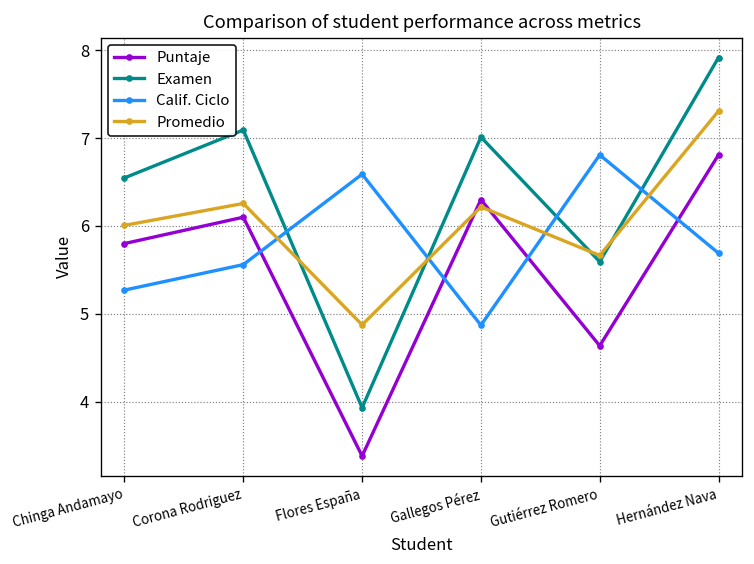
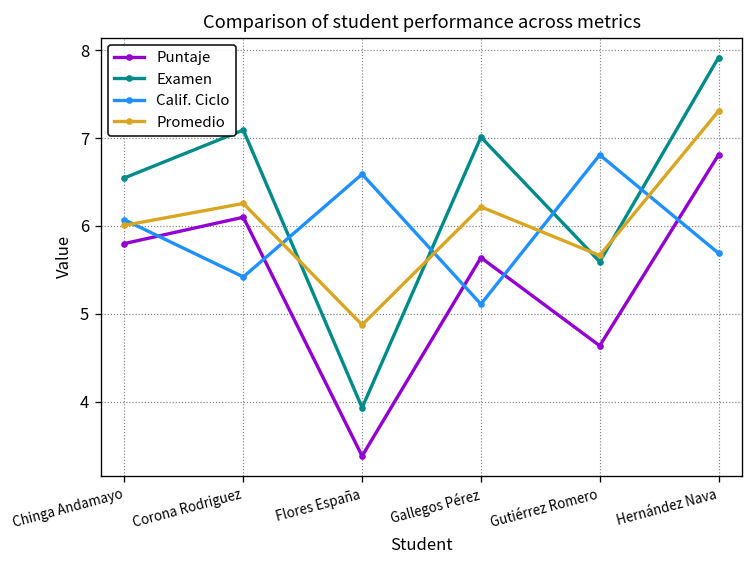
Calif. Ciclo, Chinga Andamayo: 5.3 -> 6.1
Calif. Ciclo, Corona Rodriguez: 5.6 -> 5.4
Puntaje, Gallegos Pérez: 6.3 -> 5.6
Calif. Ciclo, Gallegos Pérez: 4.9 -> 5.1
